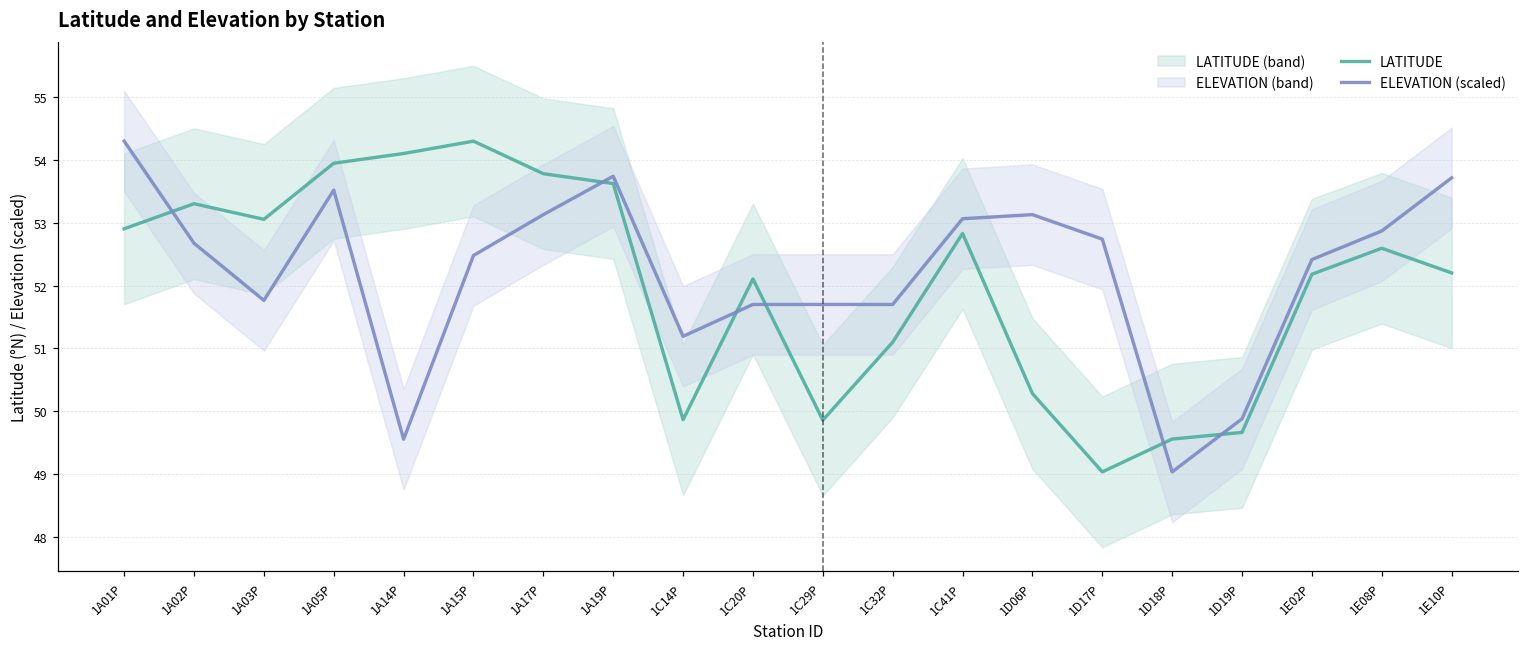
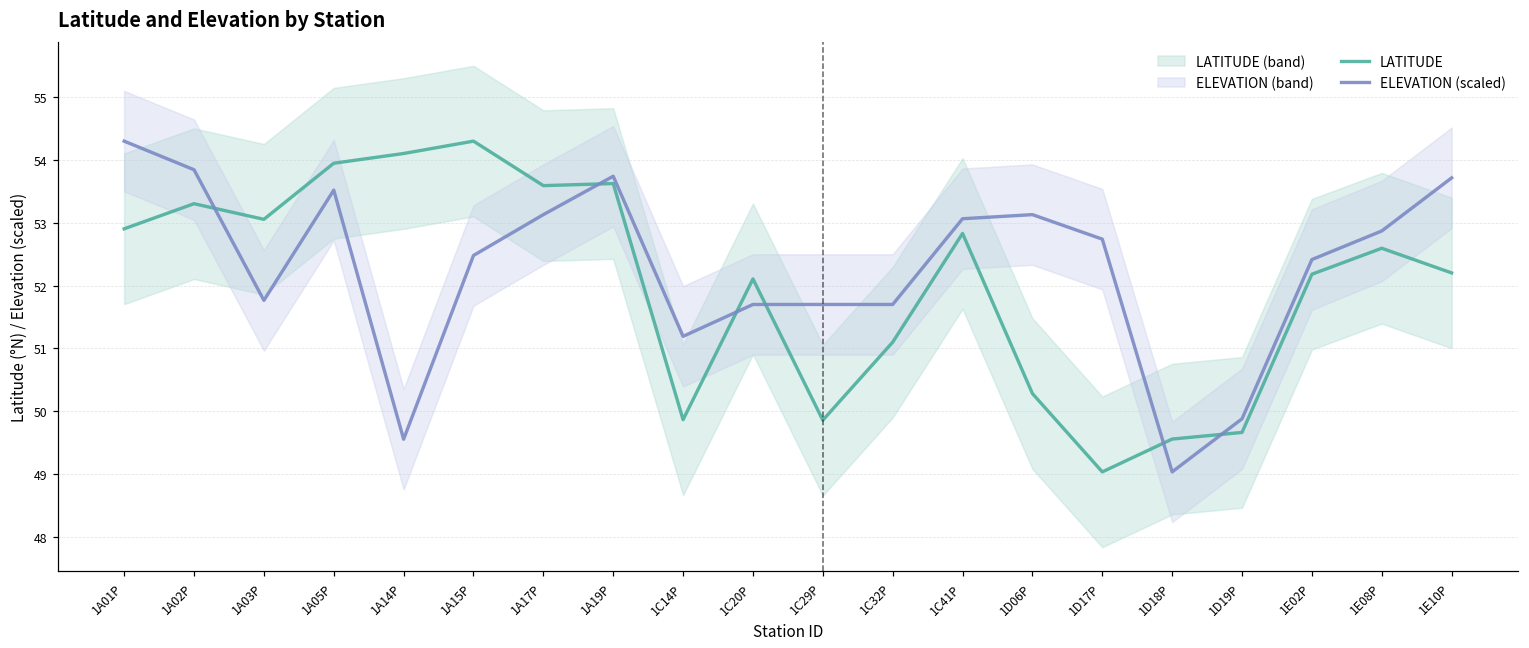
ELEVATION (scaled), 1A02P: 52.7 -> 53.8
LATITUDE, 1A17P: 53.8 -> 53.6
